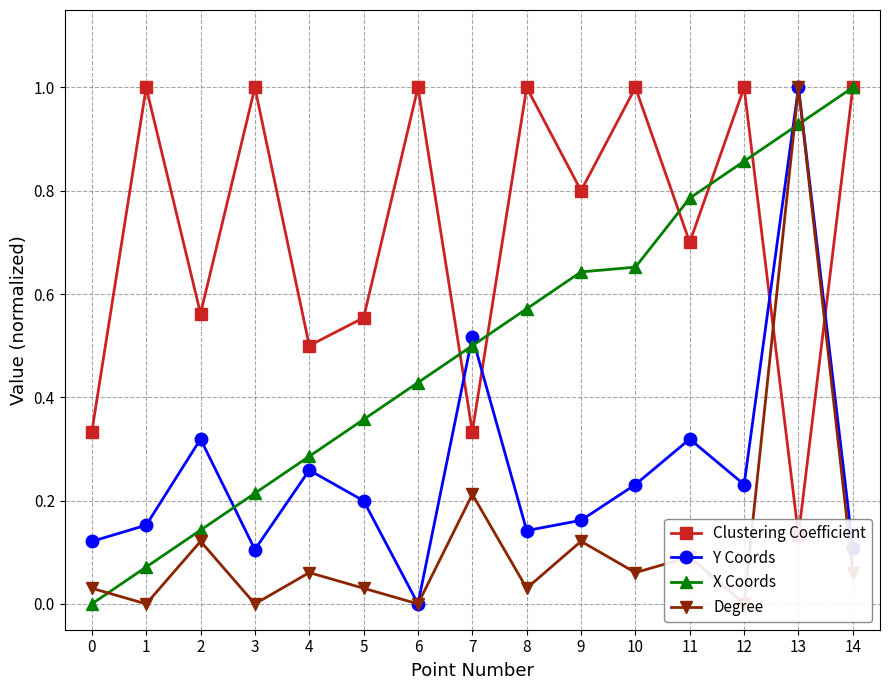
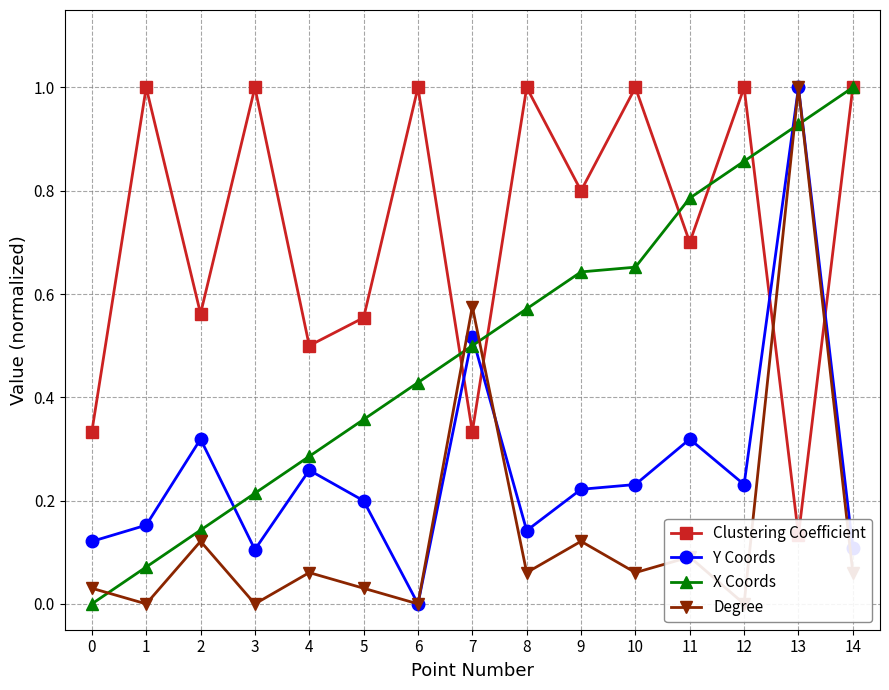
Degree, 7: 0.21 -> 0.58
Degree, 8: 0.03 -> 0.06
Y Coords, 9: 0.16 -> 0.22
